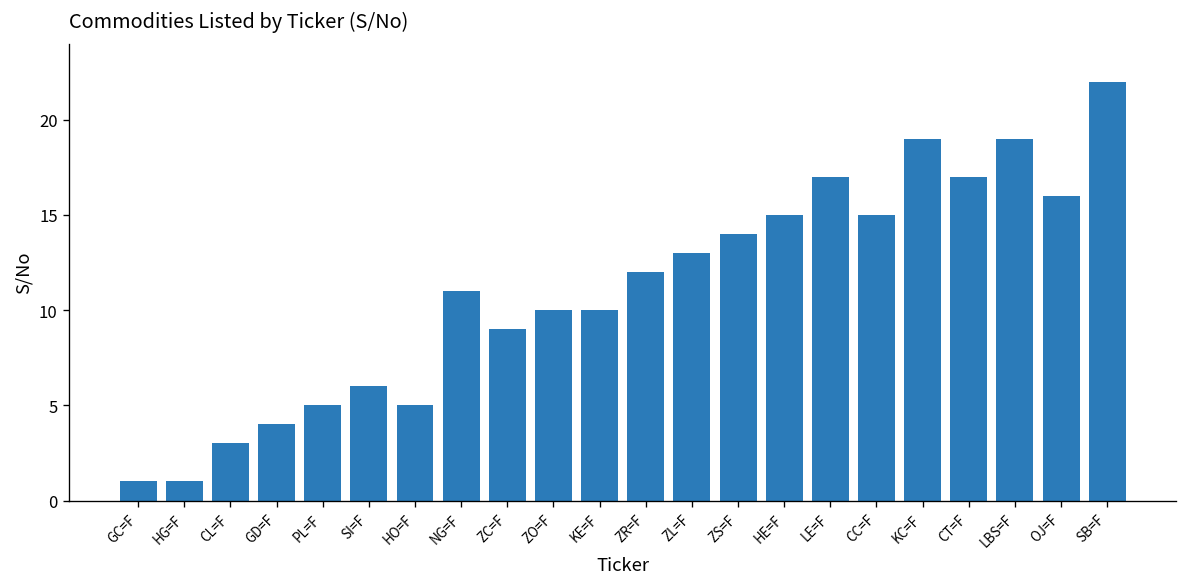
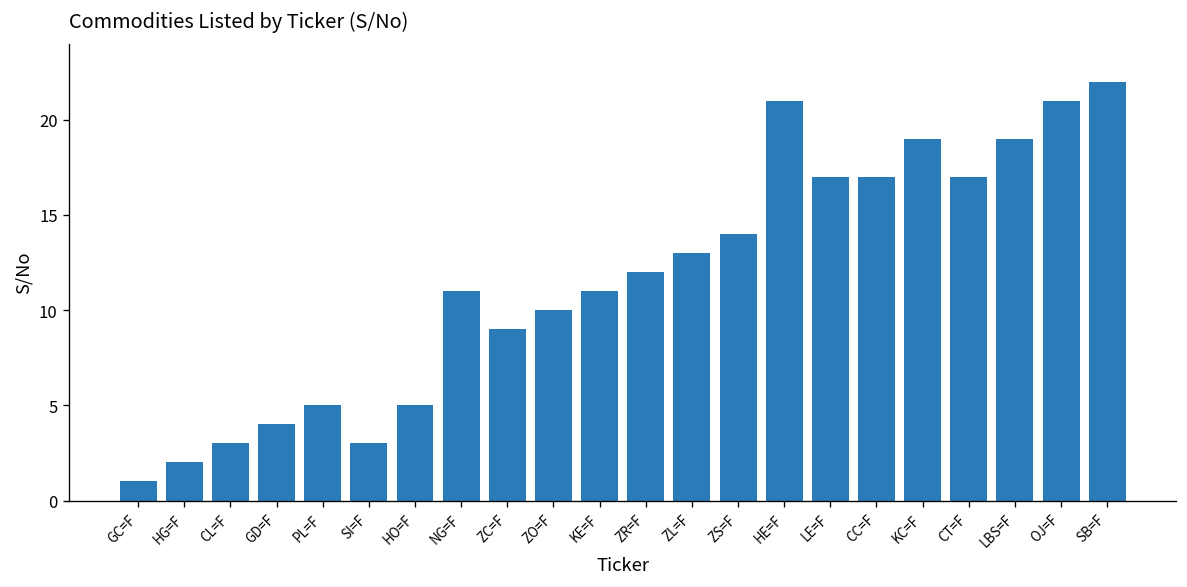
HG=F: 1 -> 2
SI=F: 6 -> 3
KE=F: 10 -> 11
HE=F: 15 -> 21
CC=F: 15 -> 17
OJ=F: 16 -> 21
